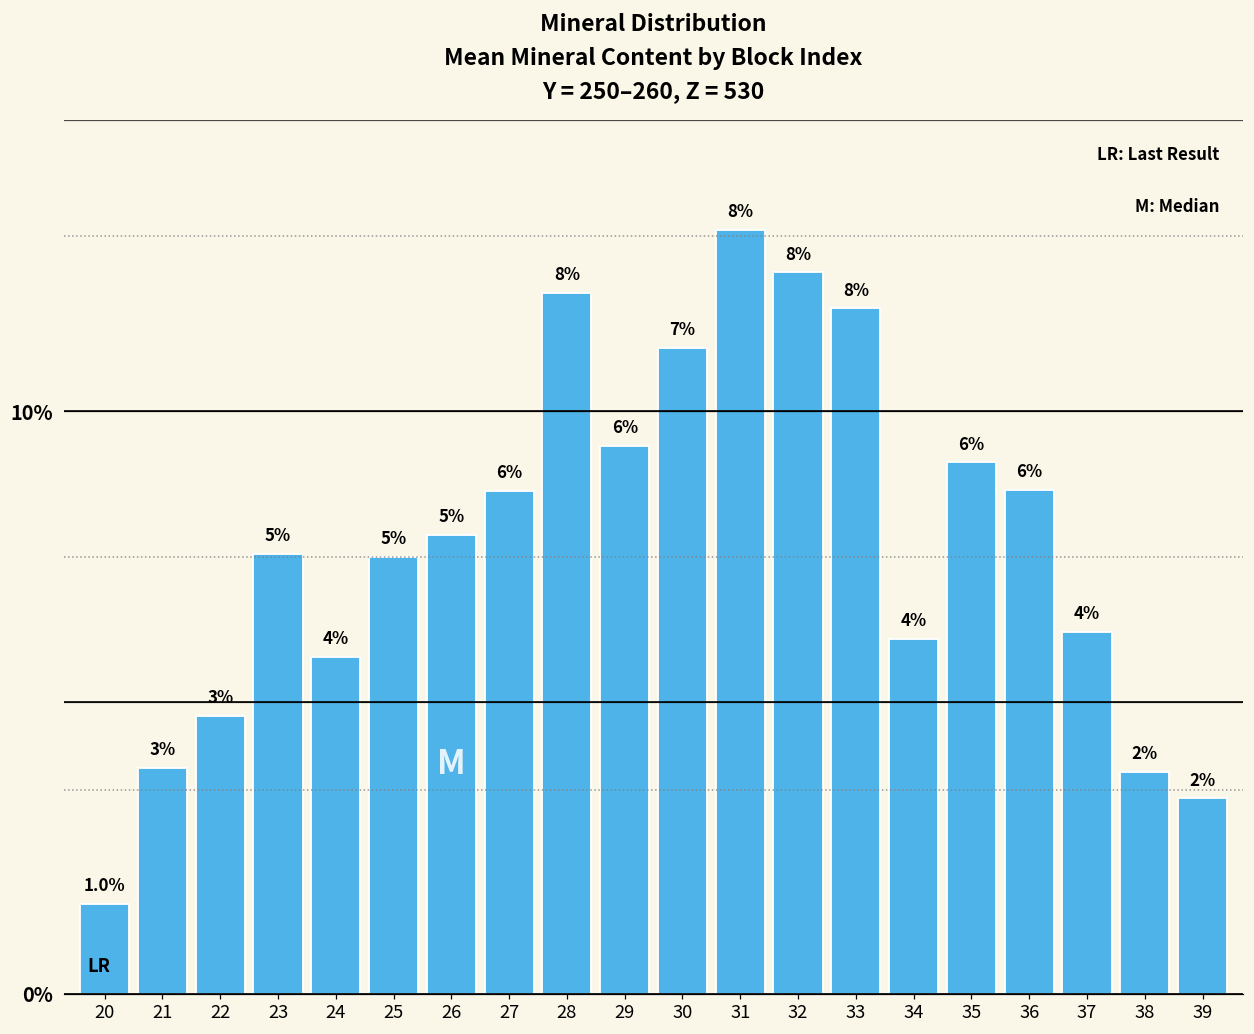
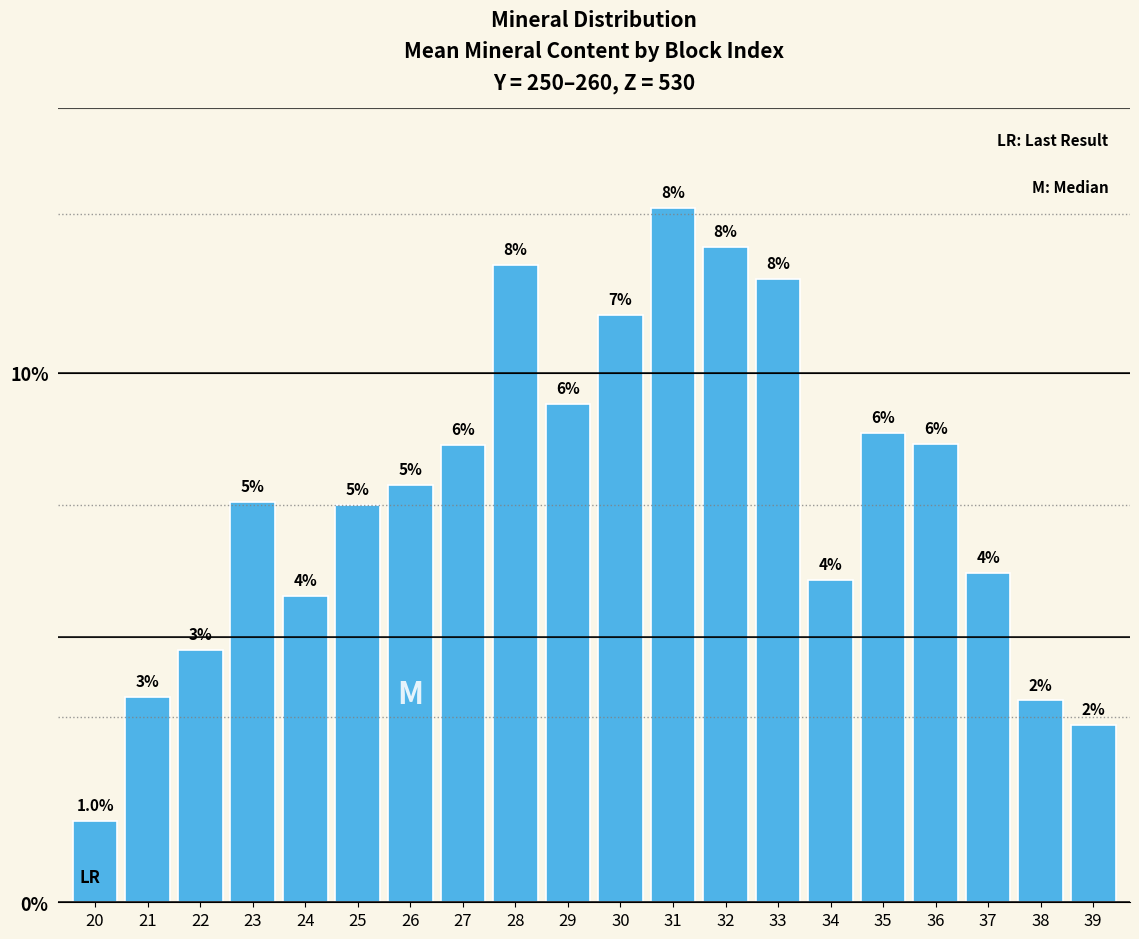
35: 9.1% -> 8.9%
